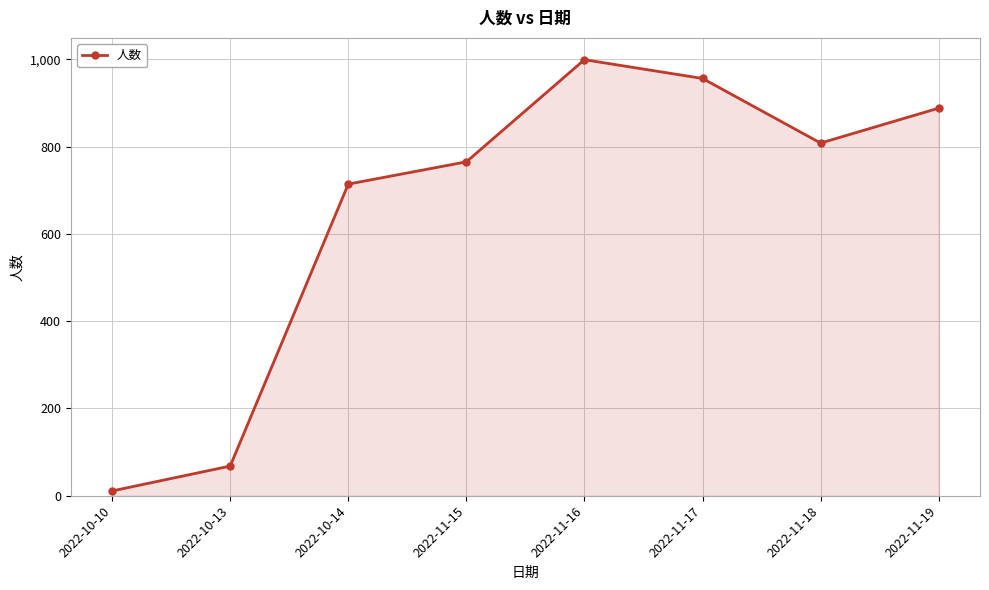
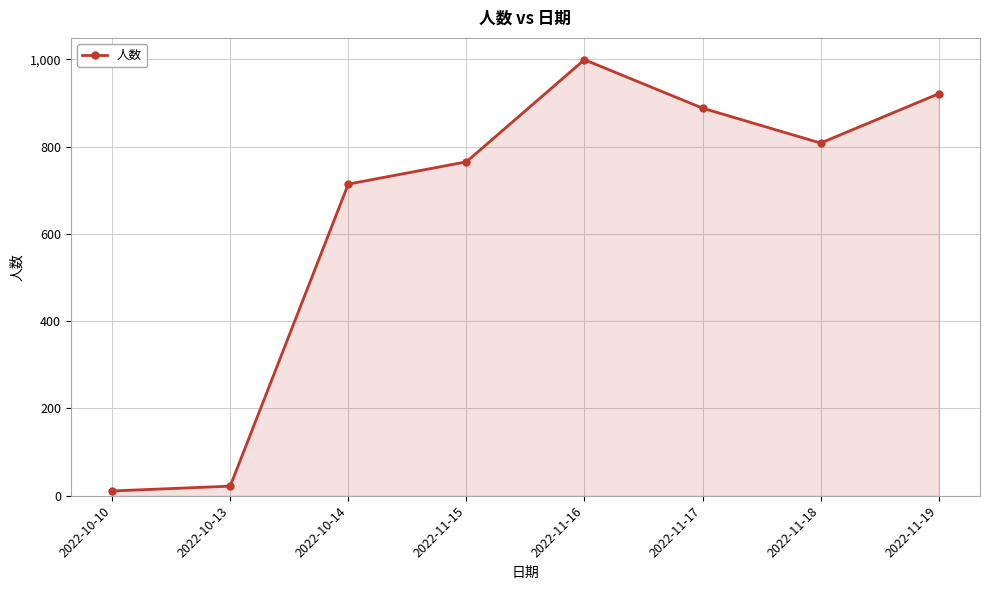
2022-10-13: 70 -> 20
2022-11-17: 960 -> 890
2022-11-19: 890 -> 920
